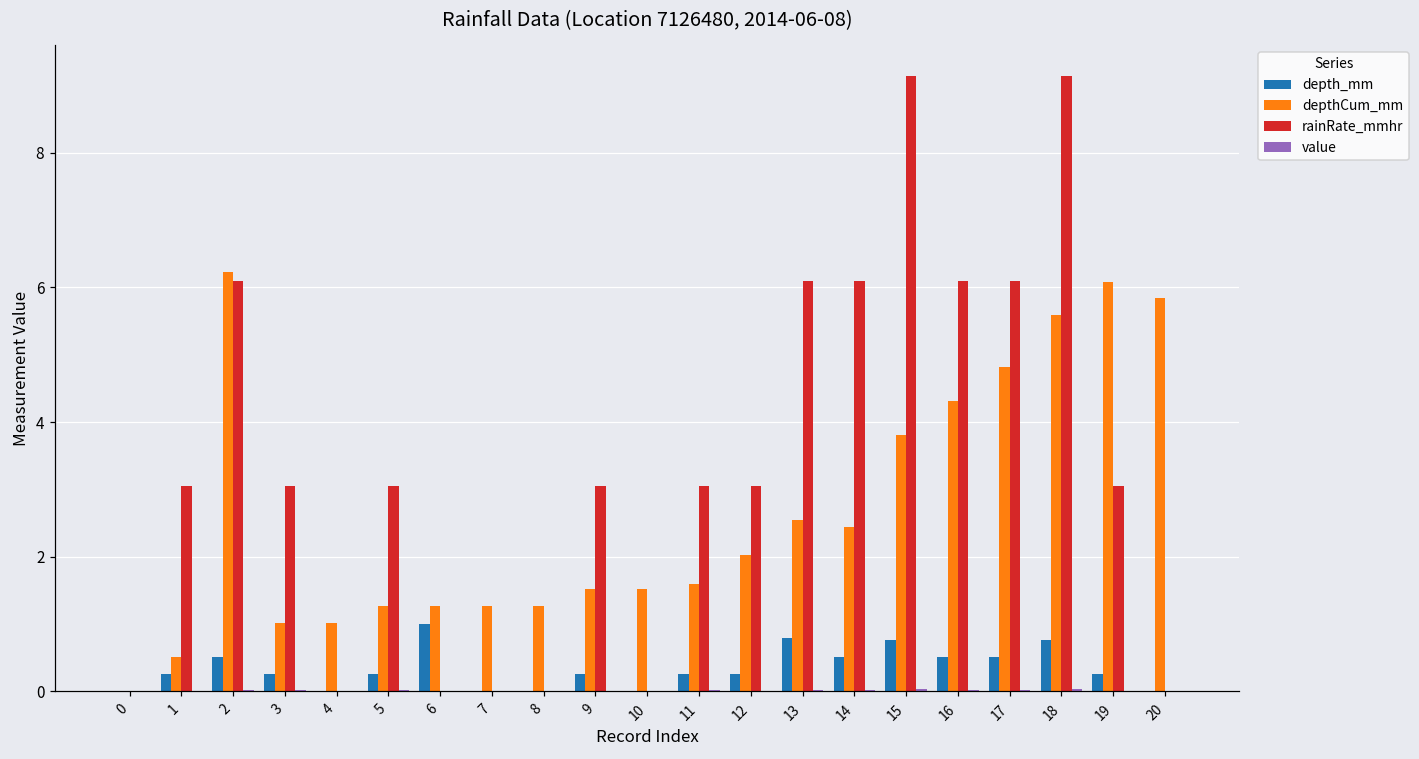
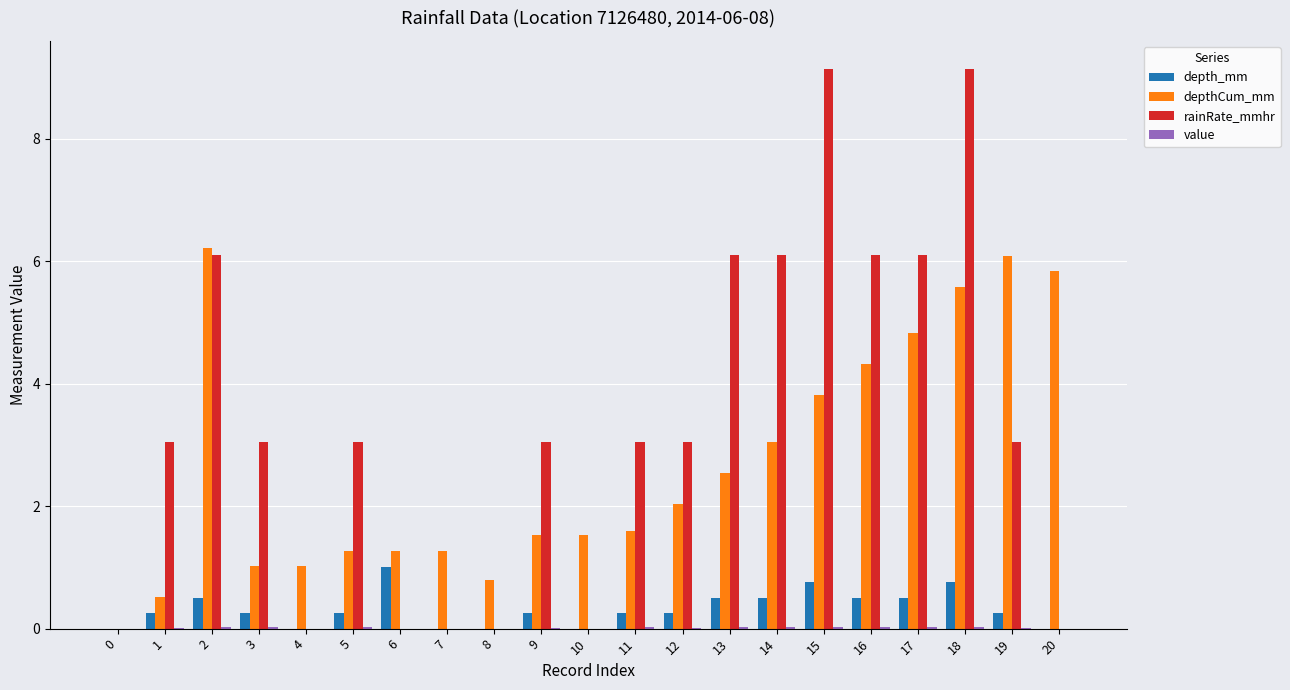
depthCum_mm, 8: 1.3 -> 0.8
depth_mm, 13: 0.8 -> 0.5
depthCum_mm, 14: 2.4 -> 3.0
